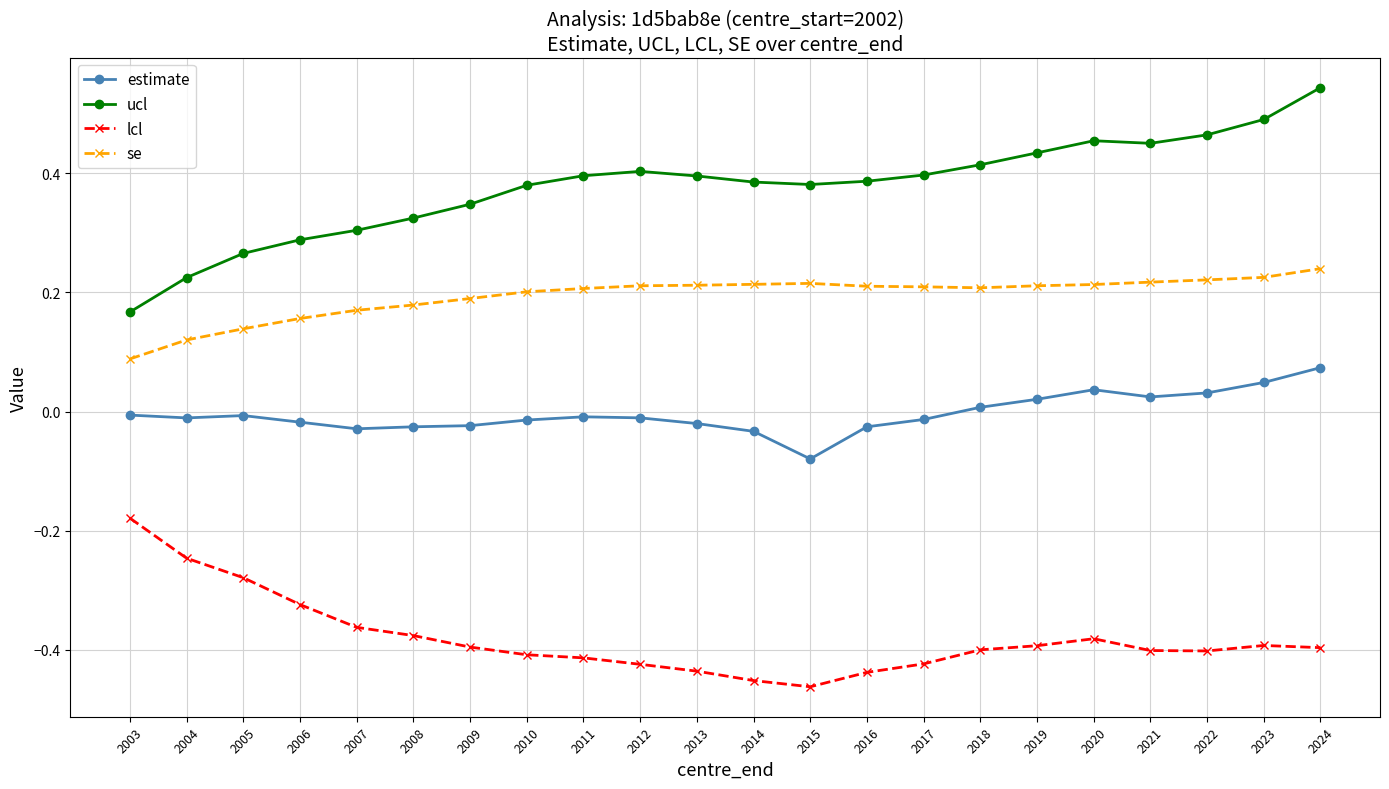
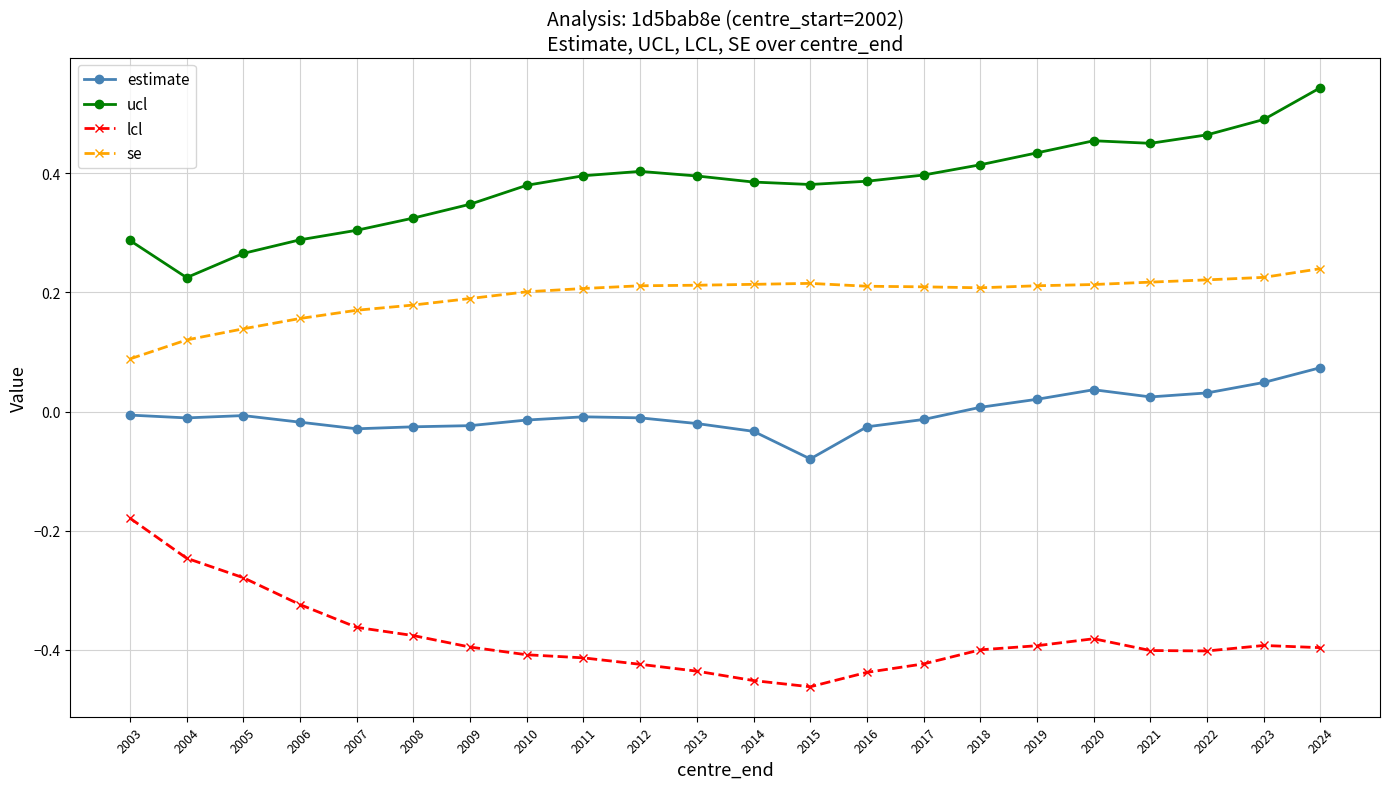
ucl, 2003: 0.17 -> 0.29
